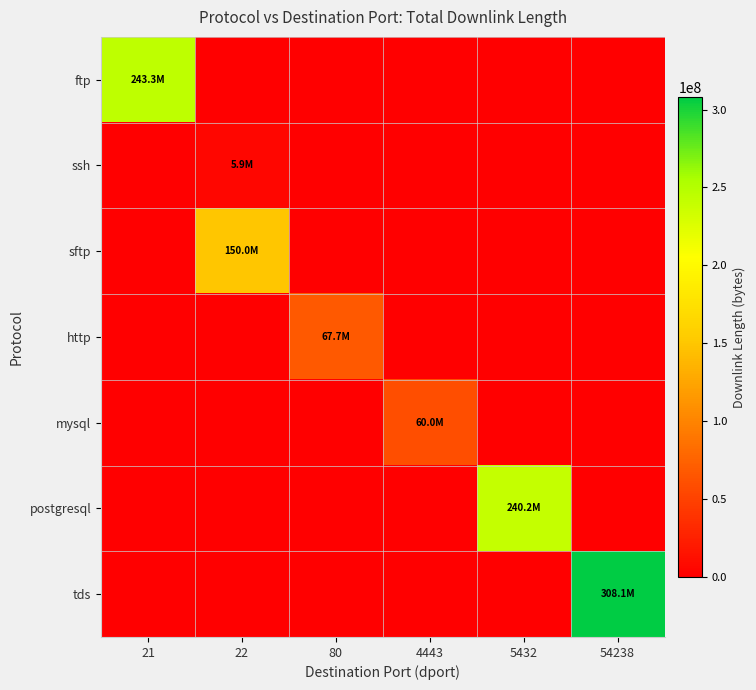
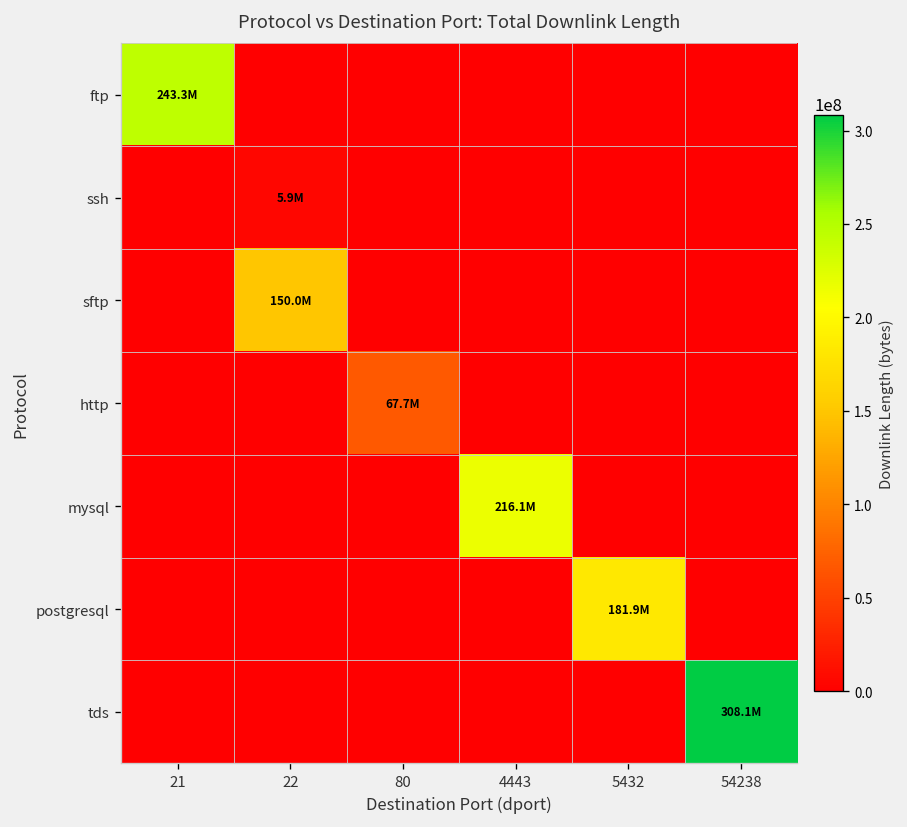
mysql, 4443: 60.0M -> 216.1M
postgresql, 5432: 240.2M -> 181.9M
